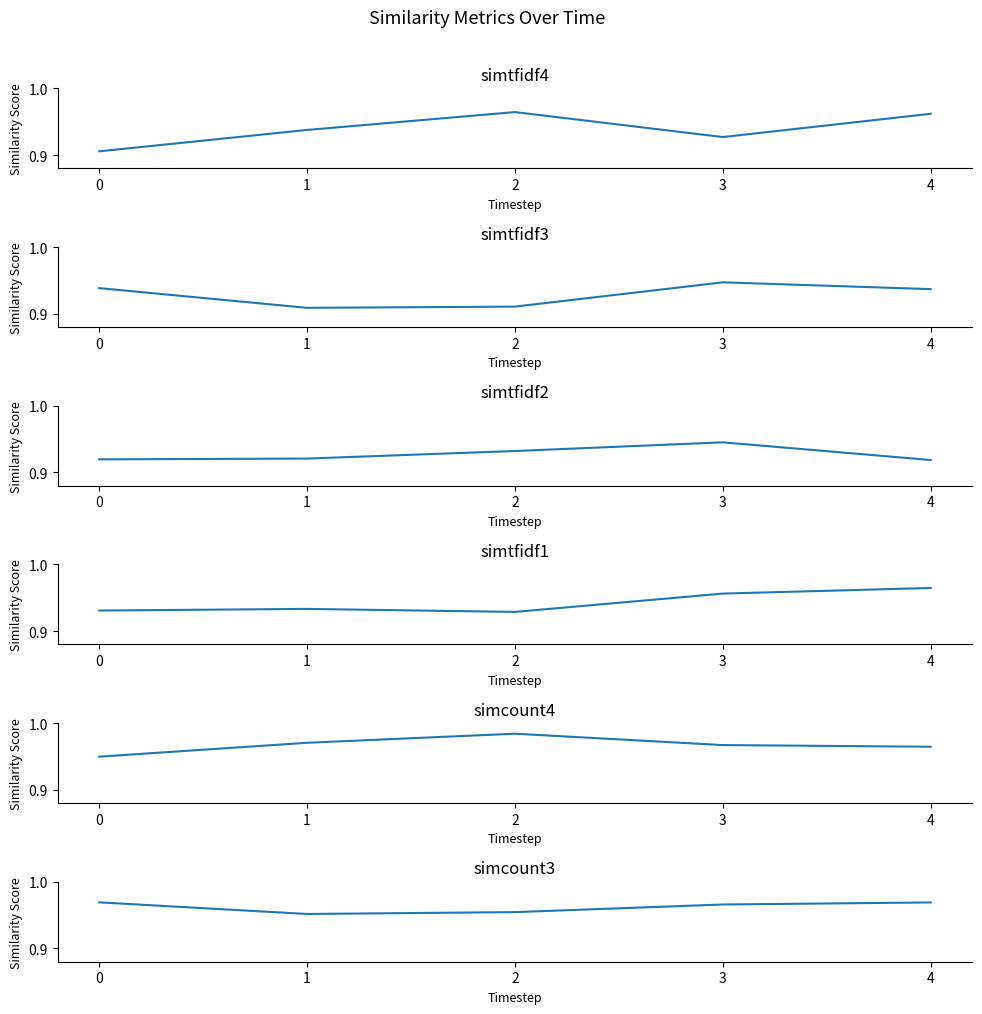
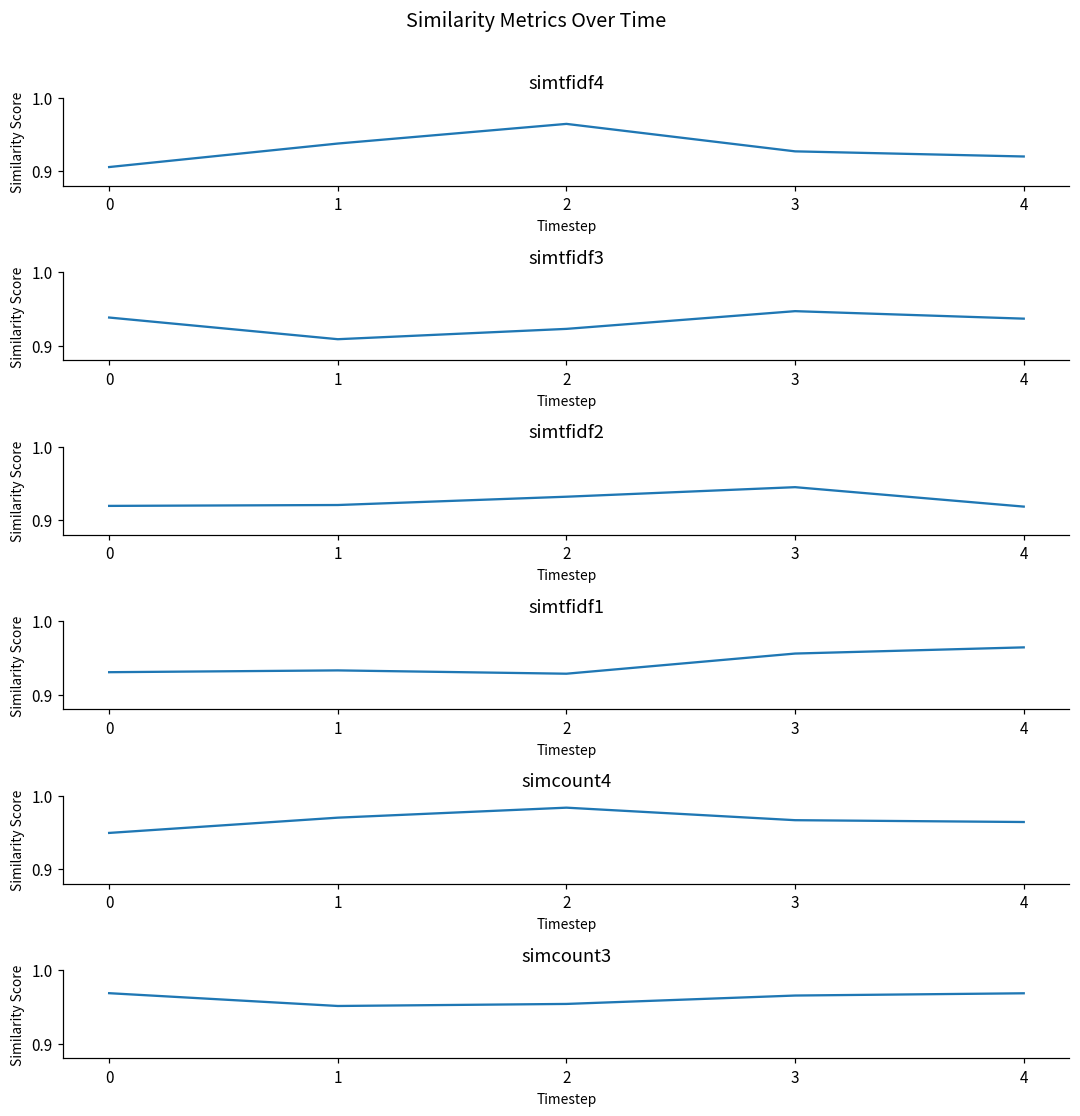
simtfidf4, 4: 0.96 -> 0.92
simtfidf3, 2: 0.91 -> 0.92
